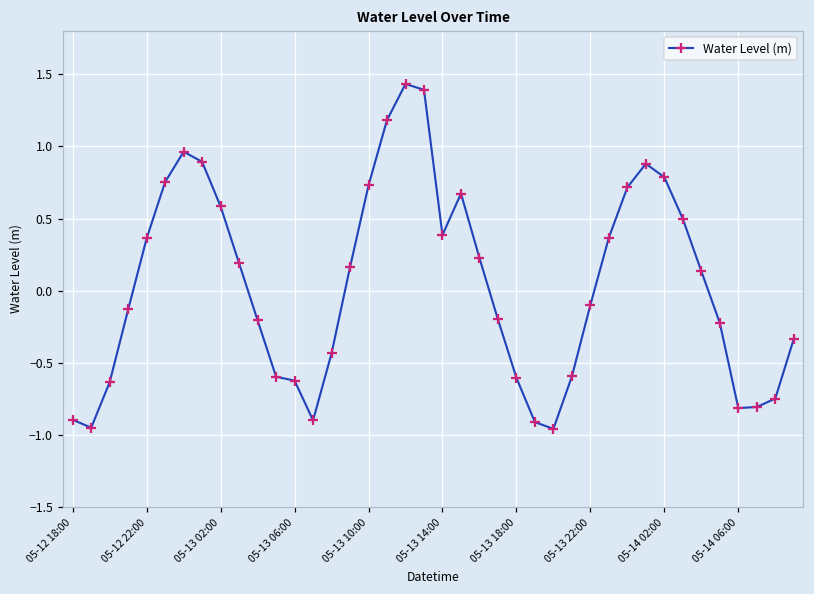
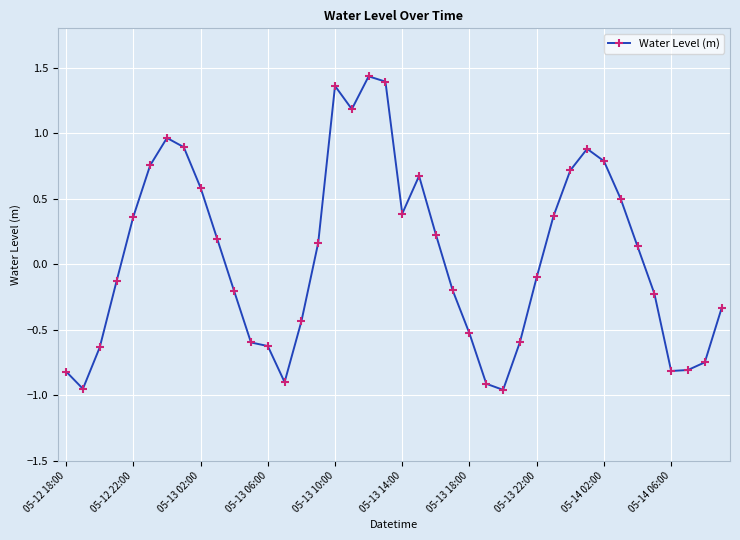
05-12 18:00: -0.90 -> -0.82
05-13 10:00: 0.73 -> 1.36
05-13 18:00: -0.61 -> -0.53
